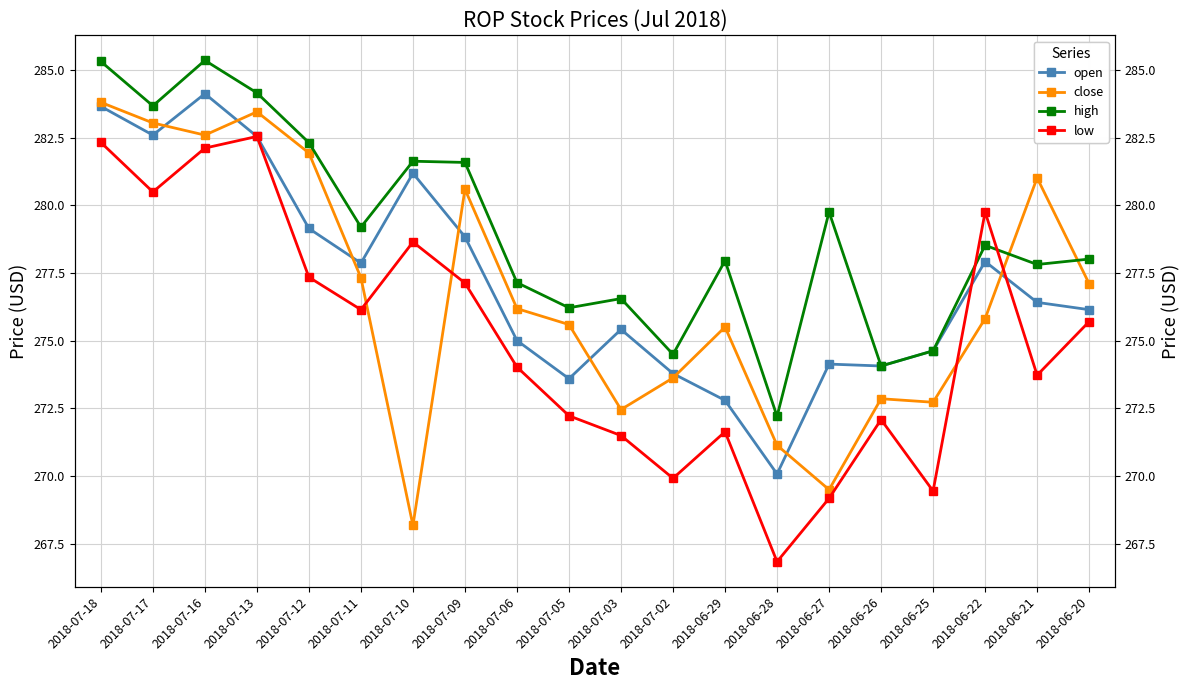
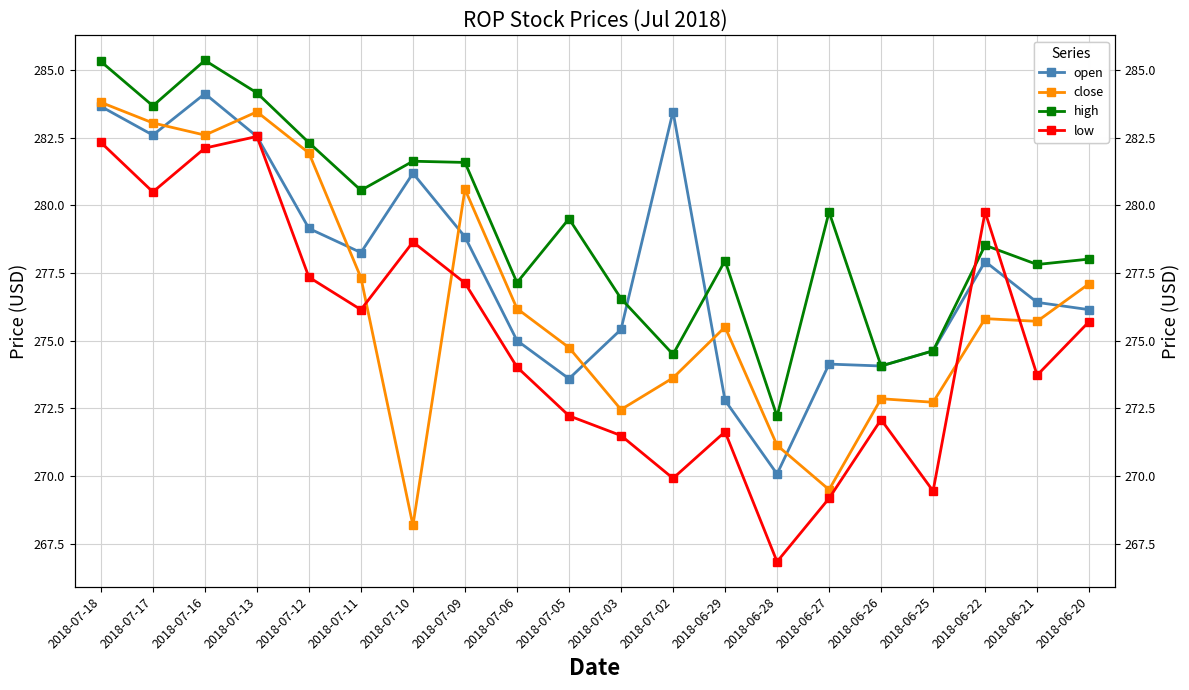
open, 2018-07-11: 277.9 -> 278.3
high, 2018-07-11: 279.2 -> 280.6
close, 2018-07-05: 275.6 -> 274.7
high, 2018-07-05: 276.2 -> 279.5
open, 2018-07-02: 273.8 -> 283.5
close, 2018-06-21: 281.0 -> 275.7
